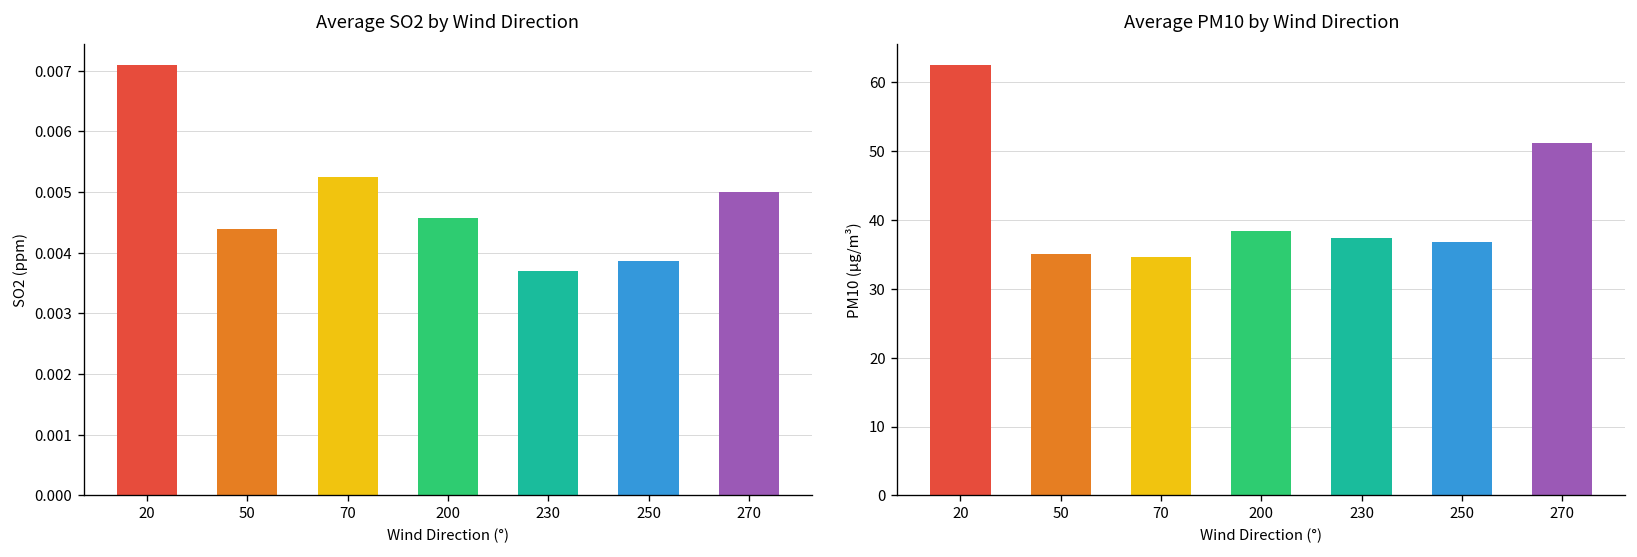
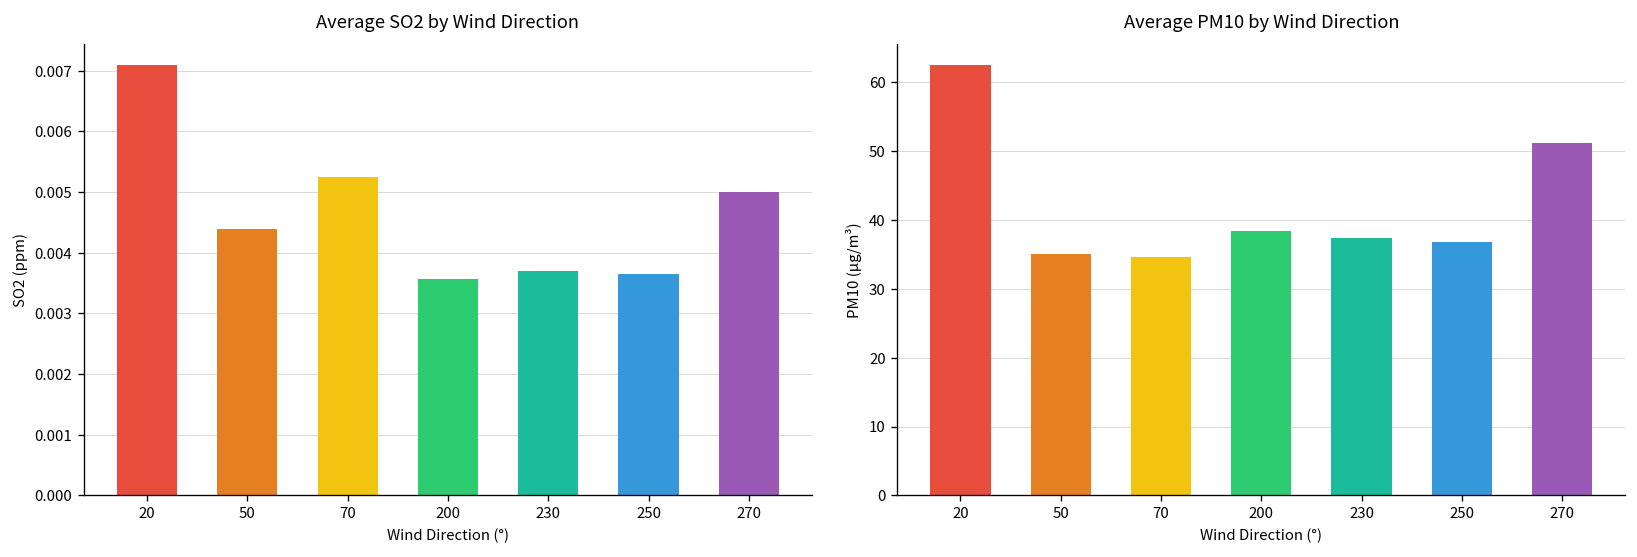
Average SO2 by Wind Direction, 200: 0.0046 -> 0.0036
Average SO2 by Wind Direction, 250: 0.0039 -> 0.0036
